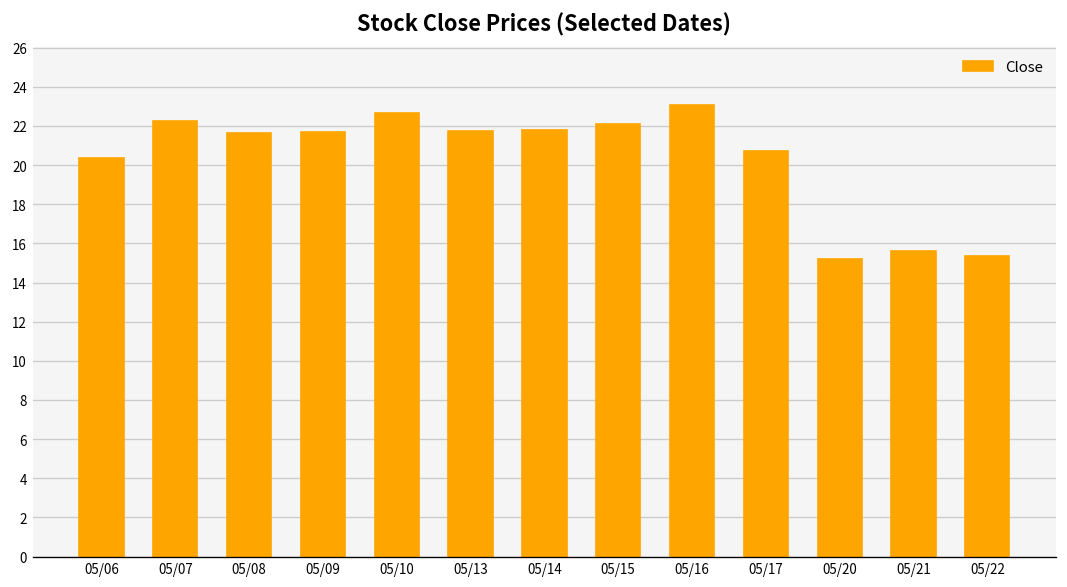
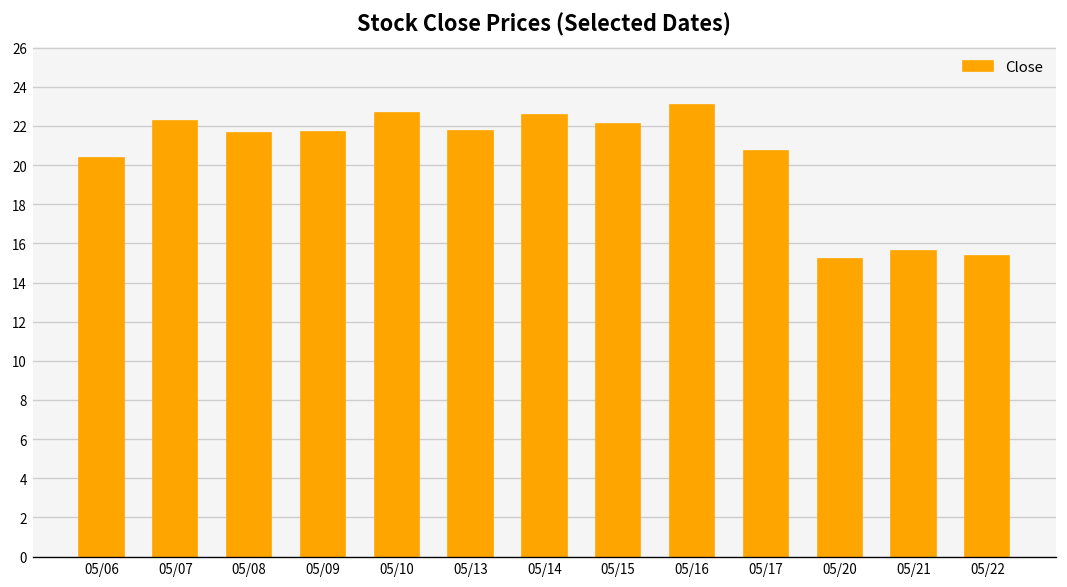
05/14: 21.8 -> 22.6
